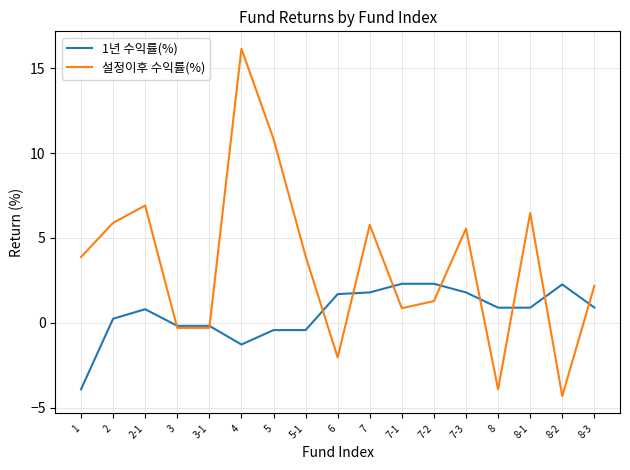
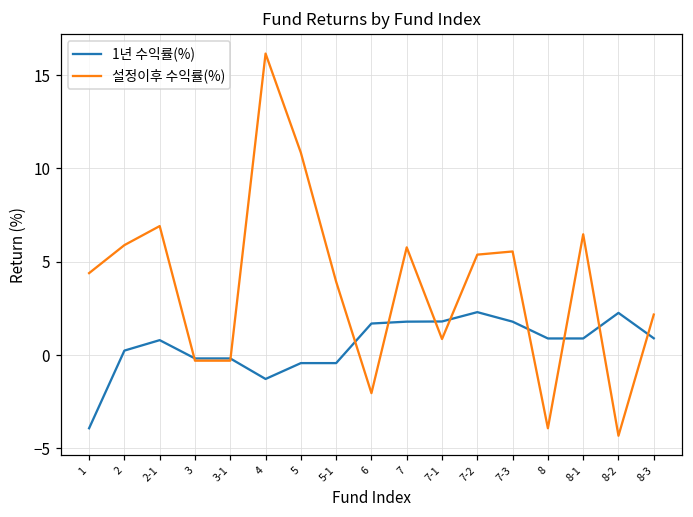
설정이후 수익률(%), 1: 3.9 -> 4.4
1년 수익률(%), 7-1: 2.3 -> 1.8
설정이후 수익률(%), 7-2: 1.3 -> 5.4
